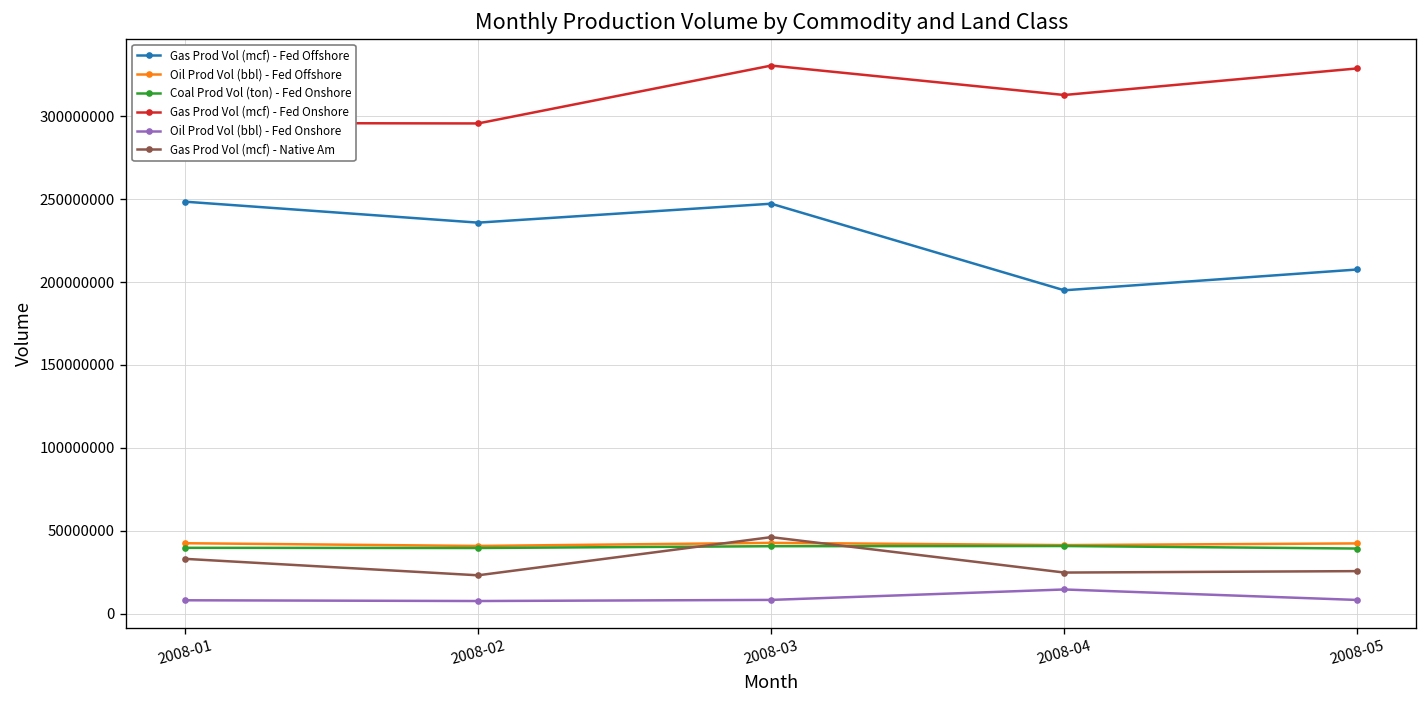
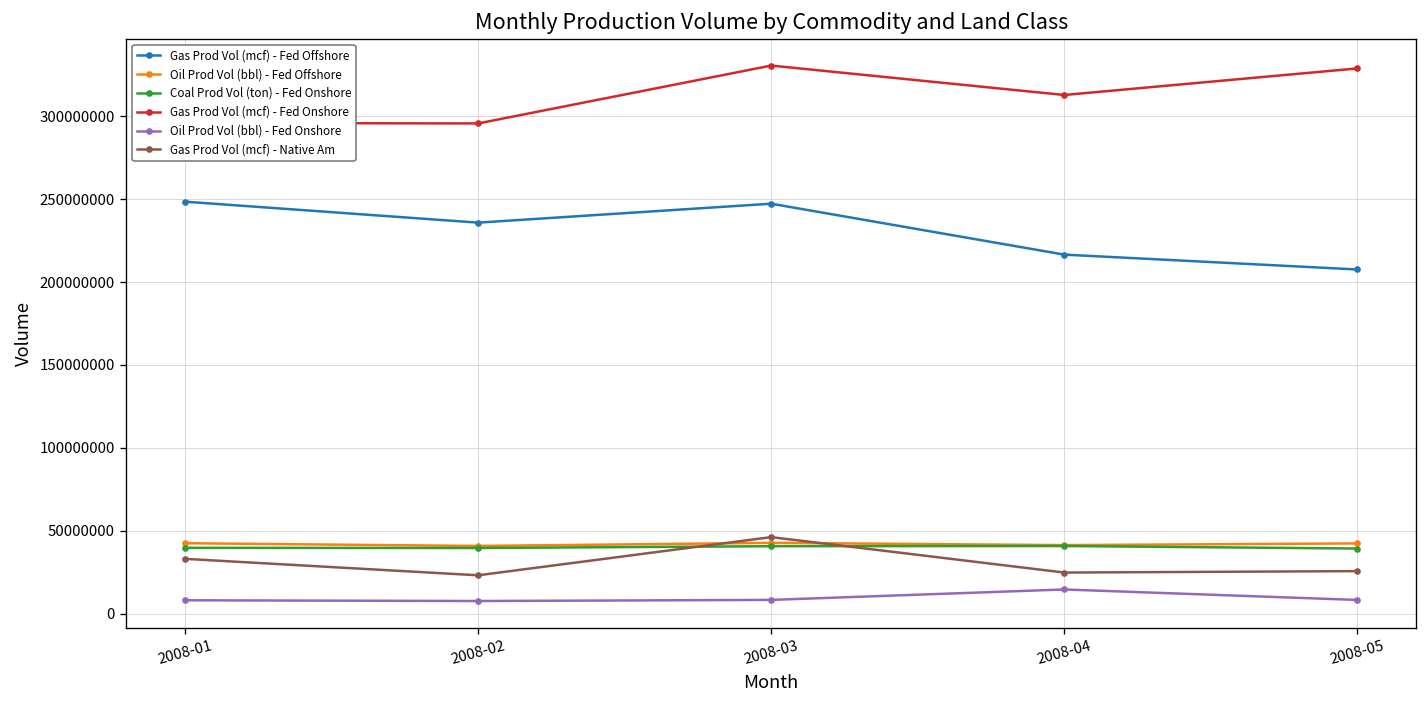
Gas Prod Vol (mcf) - Fed Offshore, 2008-04: 195000000 -> 216000000
